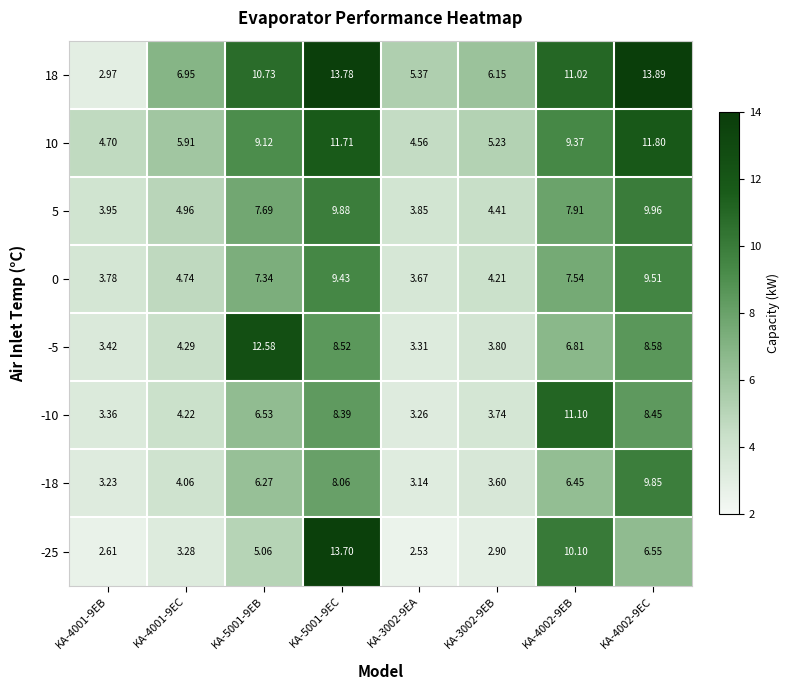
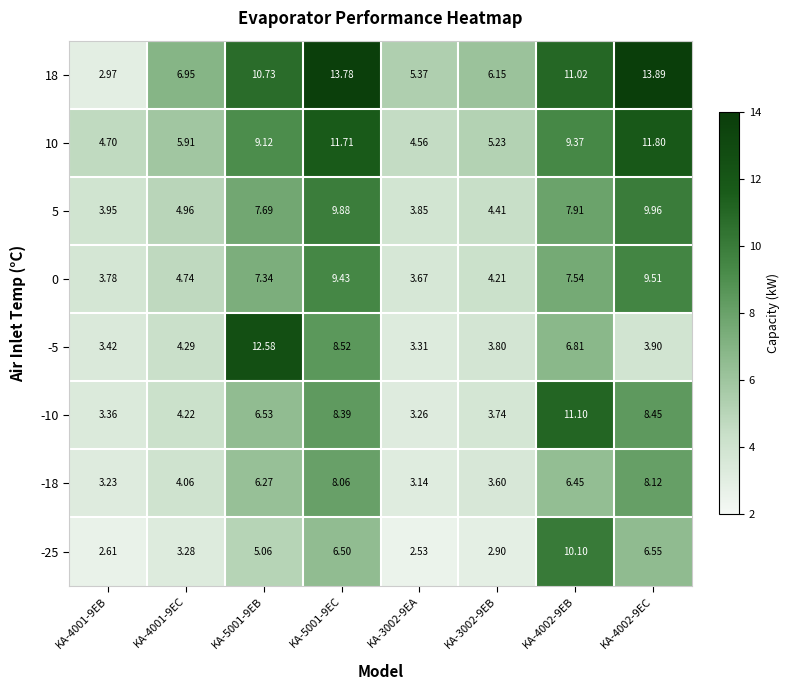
-5, KA-4002-9EC: 8.58 -> 3.90
-18, KA-4002-9EC: 9.85 -> 8.12
-25, KA-5001-9EC: 13.70 -> 6.50
